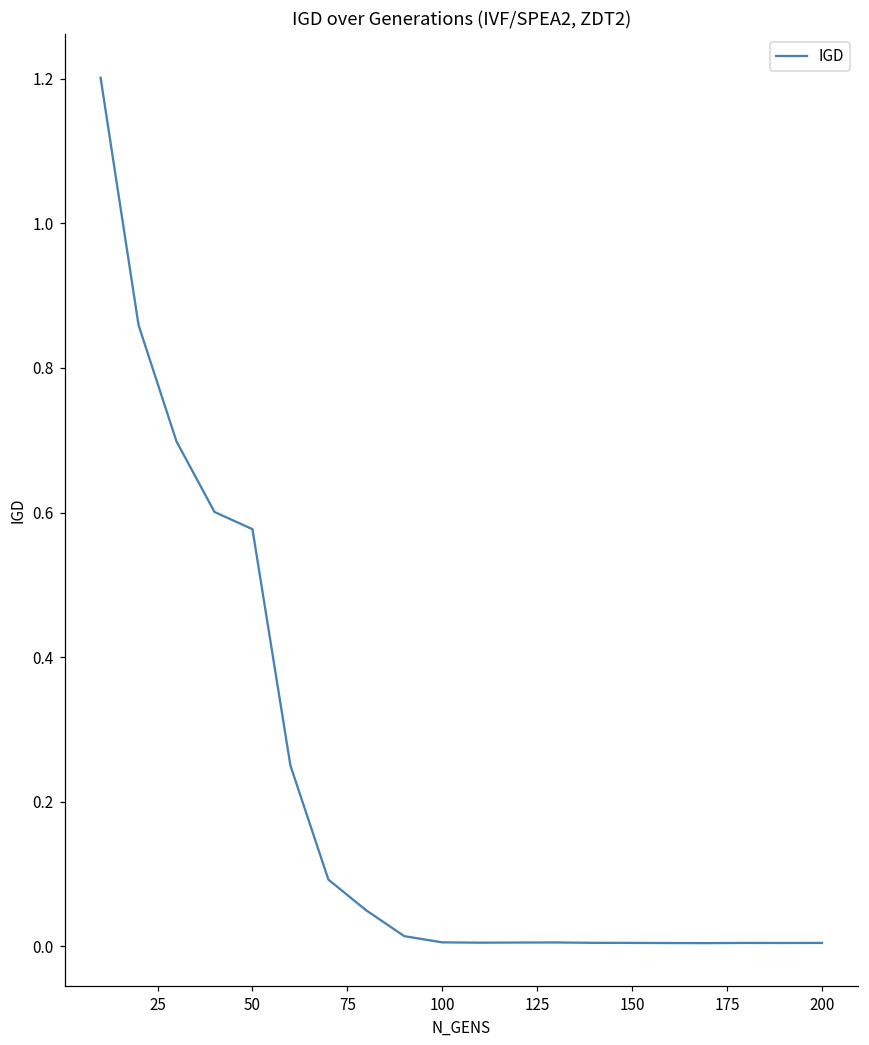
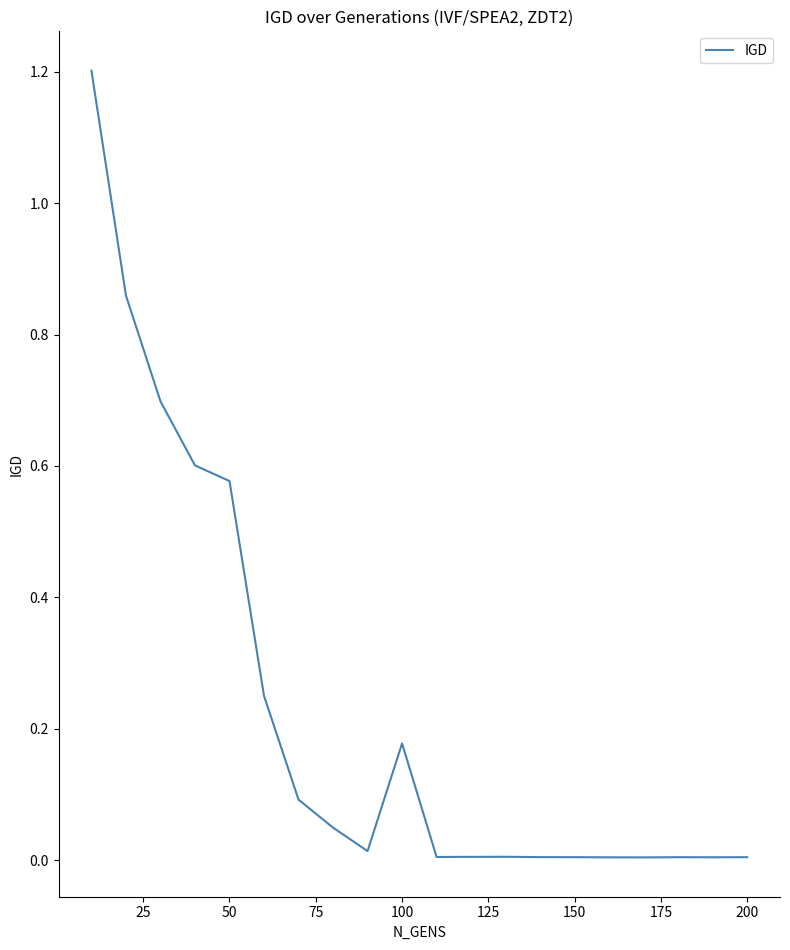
100: 0.01 -> 0.18
